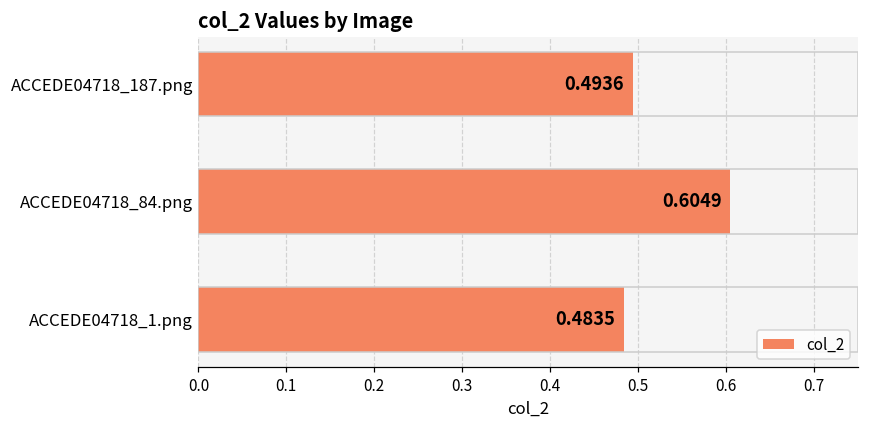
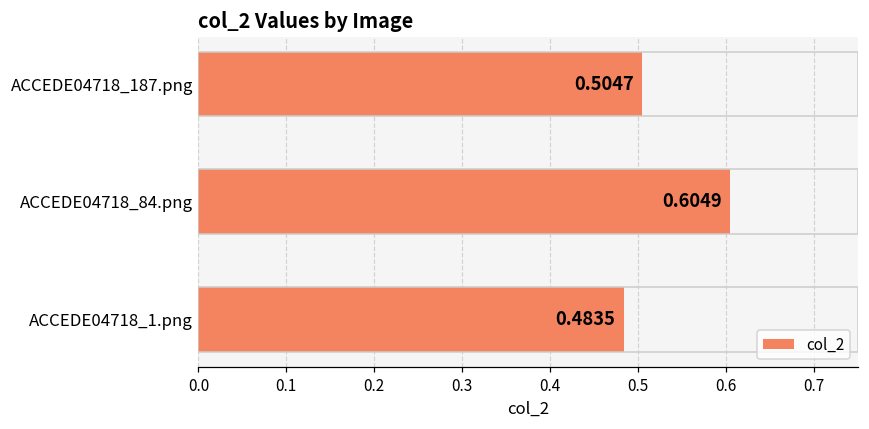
ACCEDE04718_187.png: 0.4936 -> 0.5047
